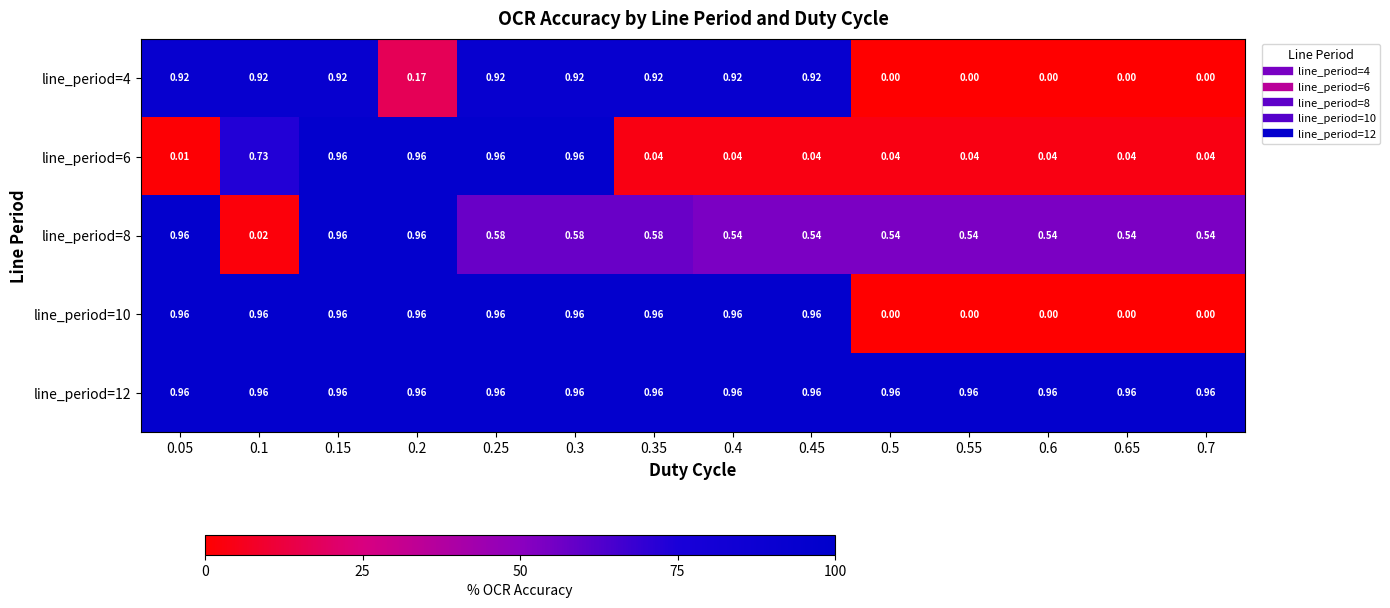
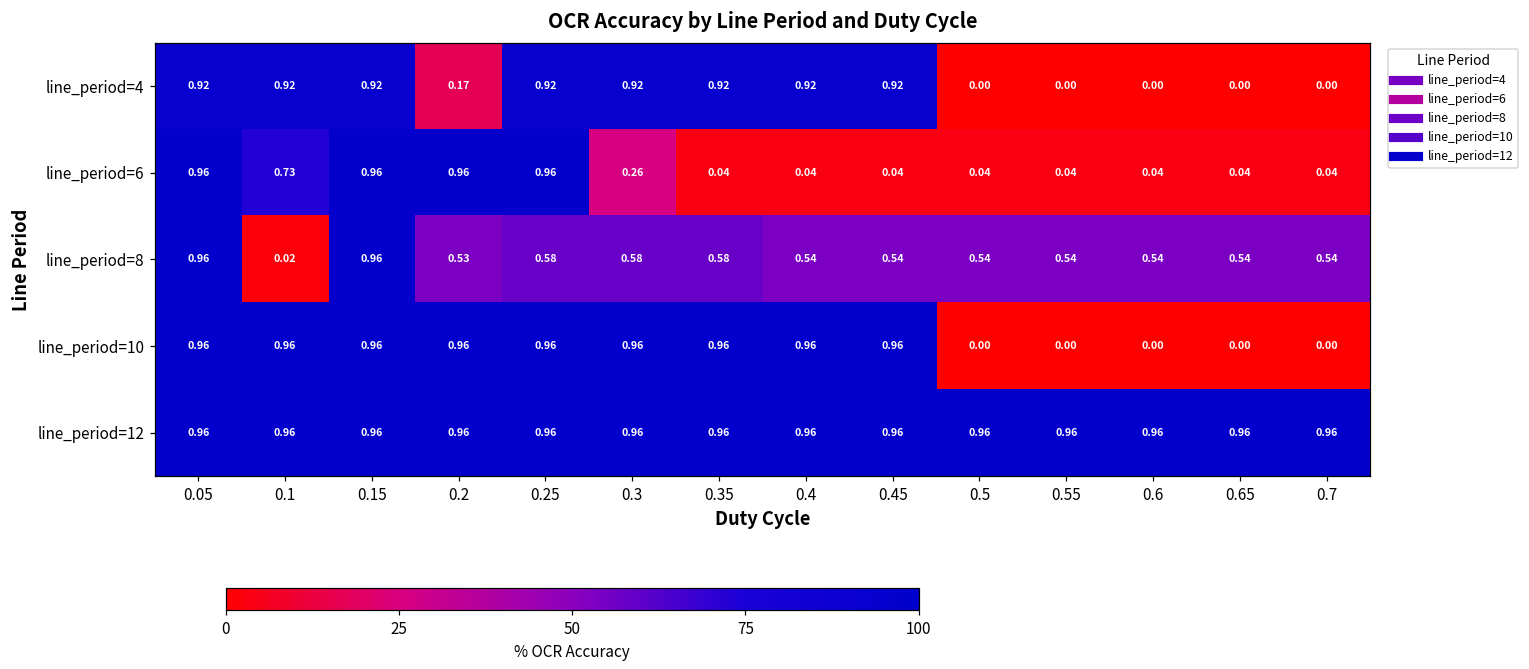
line_period=6, 0.05: 0.01 -> 0.96
line_period=6, 0.3: 0.96 -> 0.26
line_period=8, 0.2: 0.96 -> 0.53
